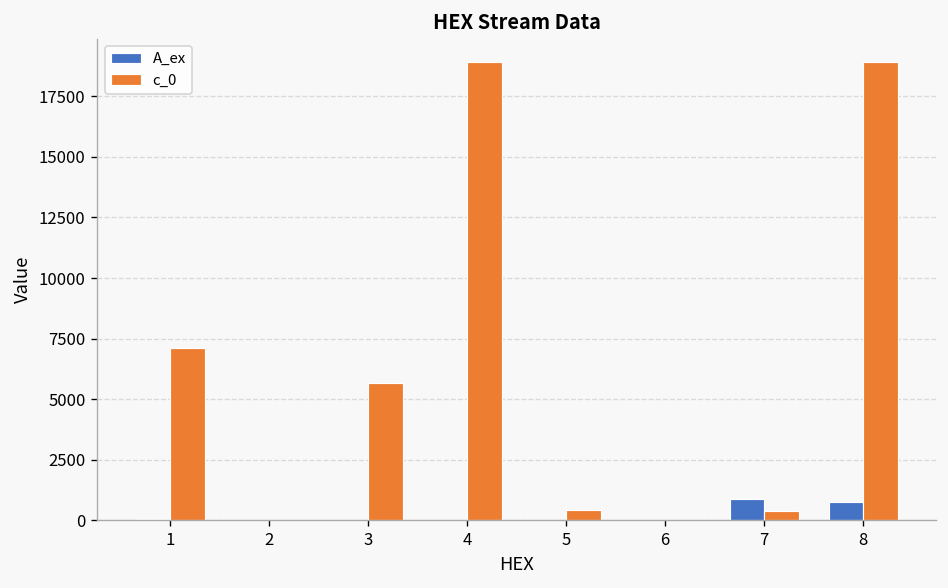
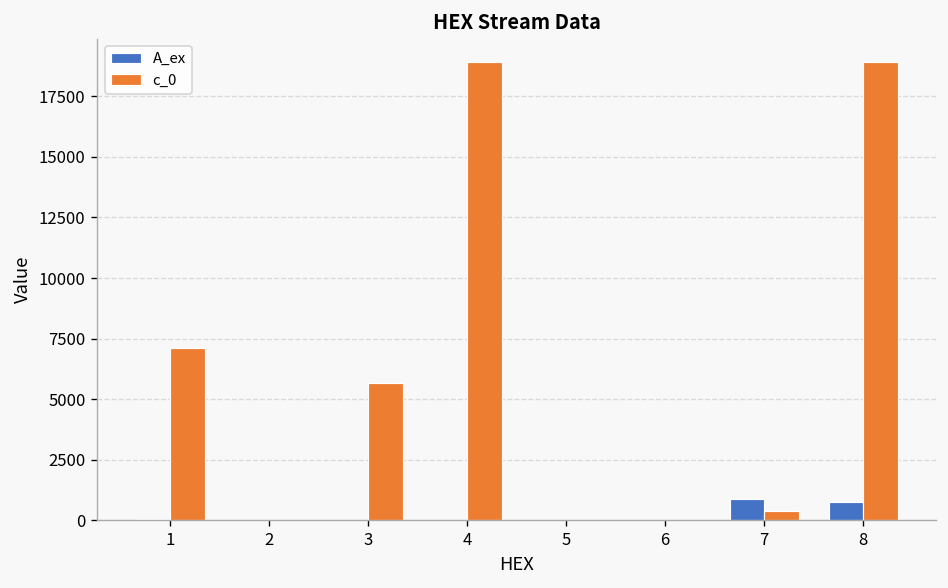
c_0, 5: 400 -> 0
